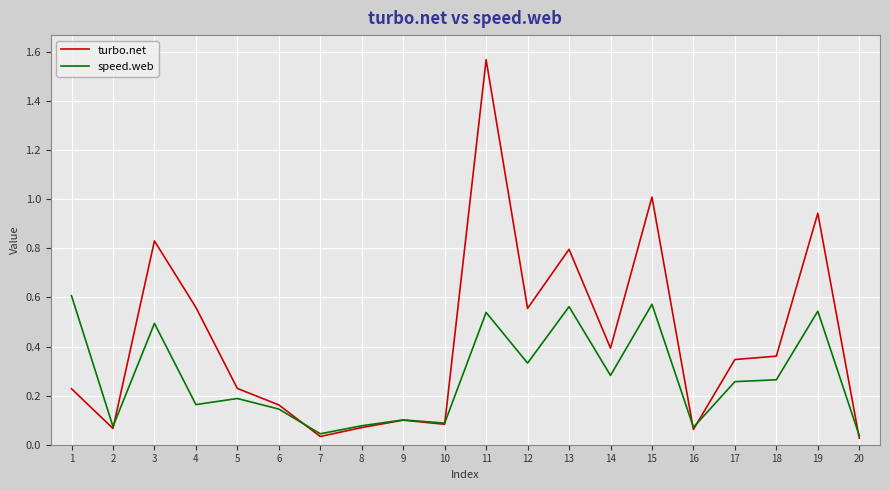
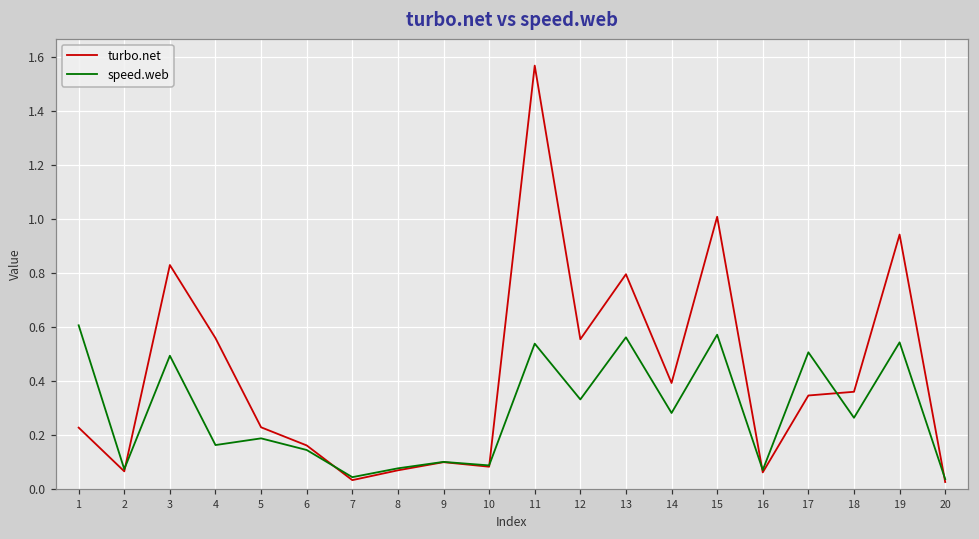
speed.web, 17: 0.26 -> 0.51
